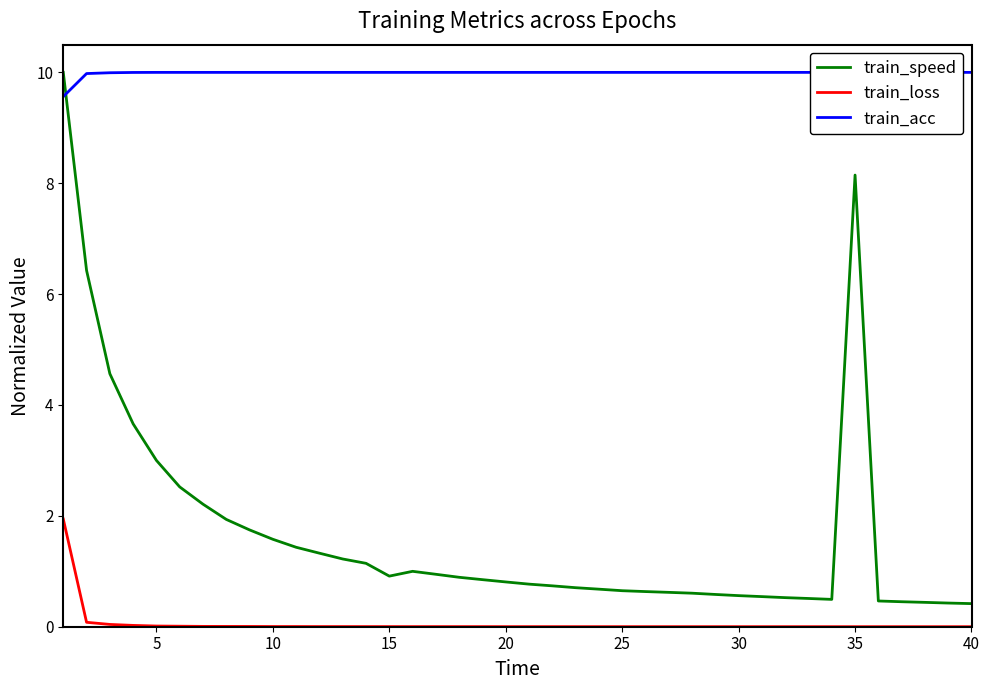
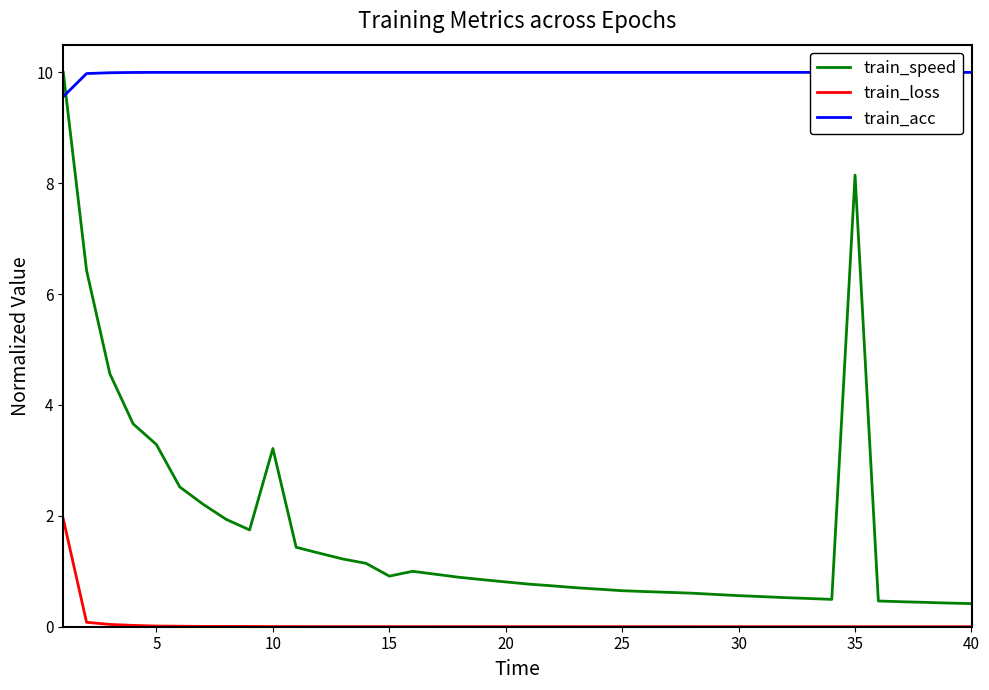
train_speed, 5: 3.0 -> 3.3
train_speed, 10: 1.6 -> 3.2
